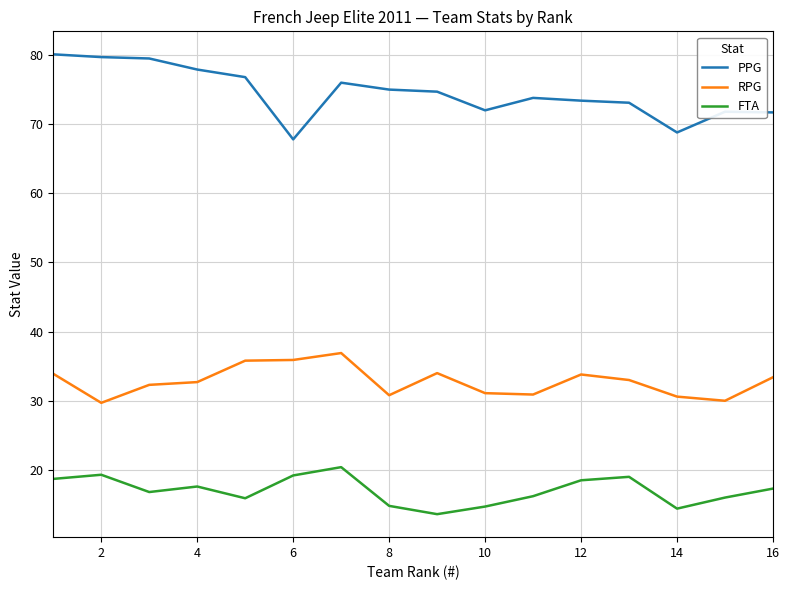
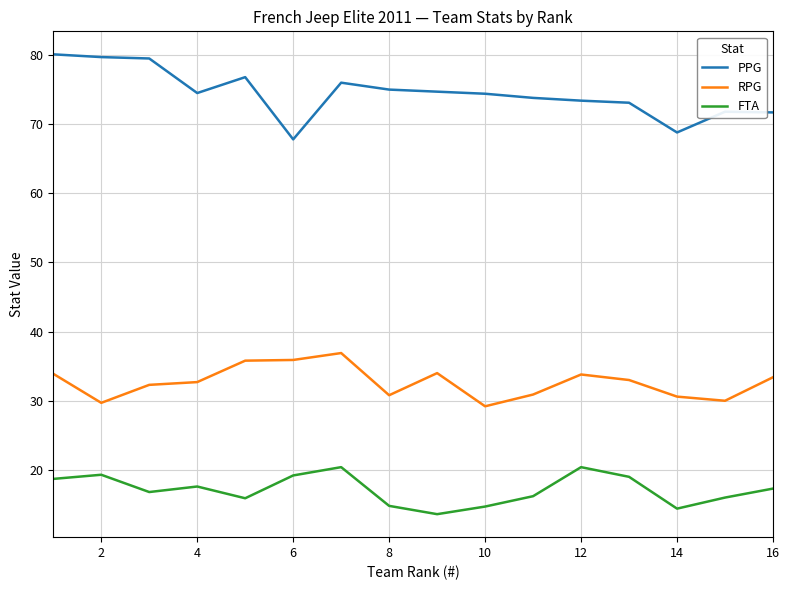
PPG, 4: 78 -> 75
PPG, 10: 72 -> 74
RPG, 10: 31 -> 29
FTA, 12: 19 -> 20
